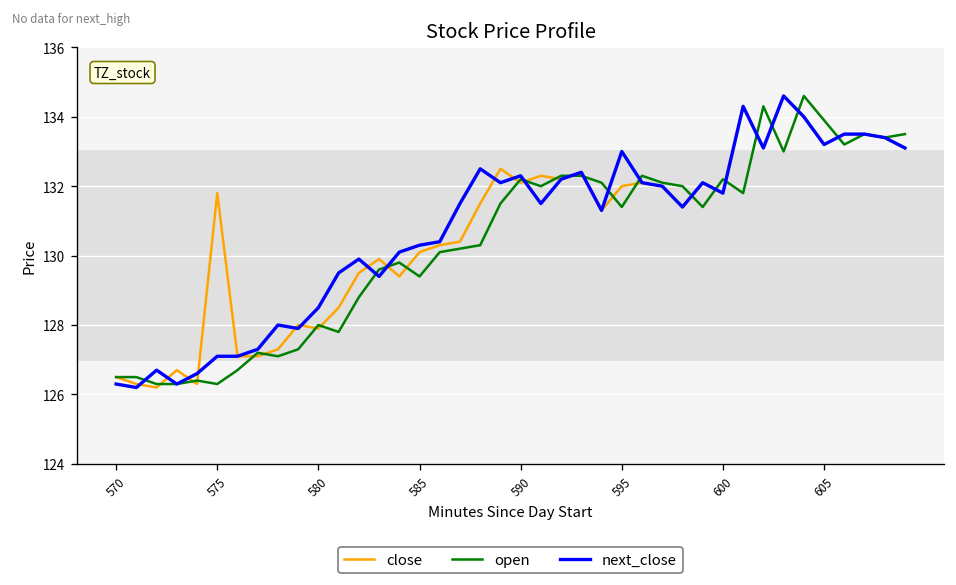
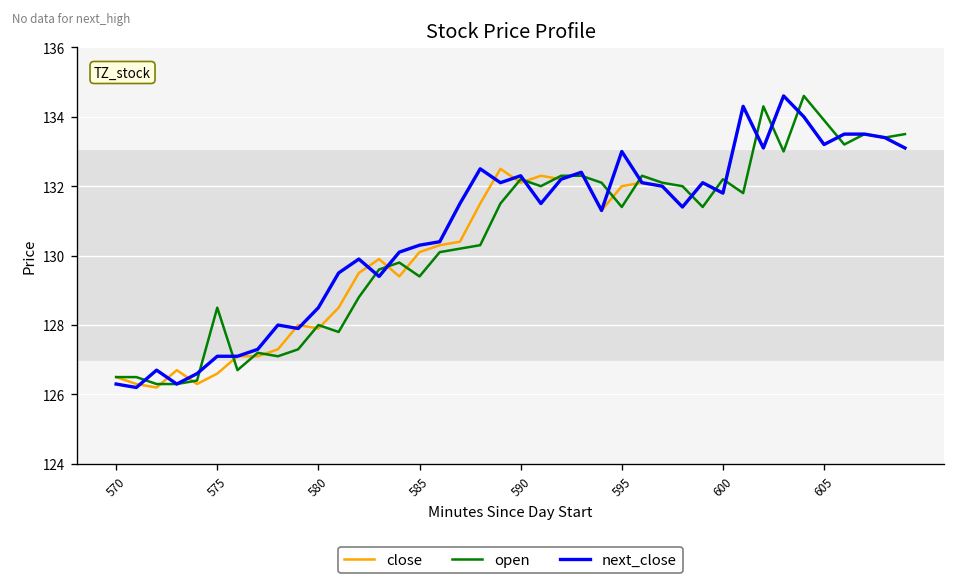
close, 575: 131.8 -> 126.6
open, 575: 126.3 -> 128.5
